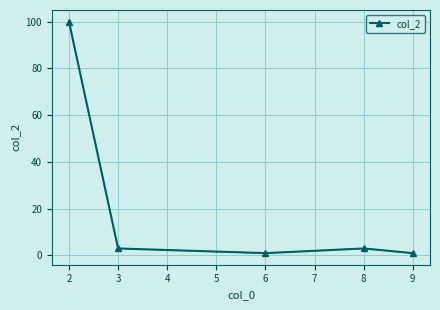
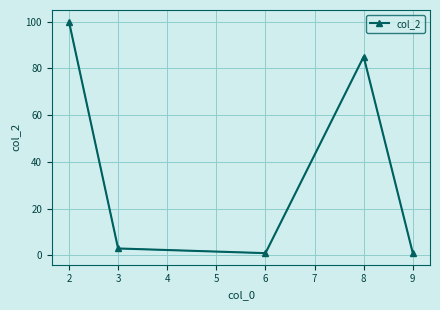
8: 3 -> 85
